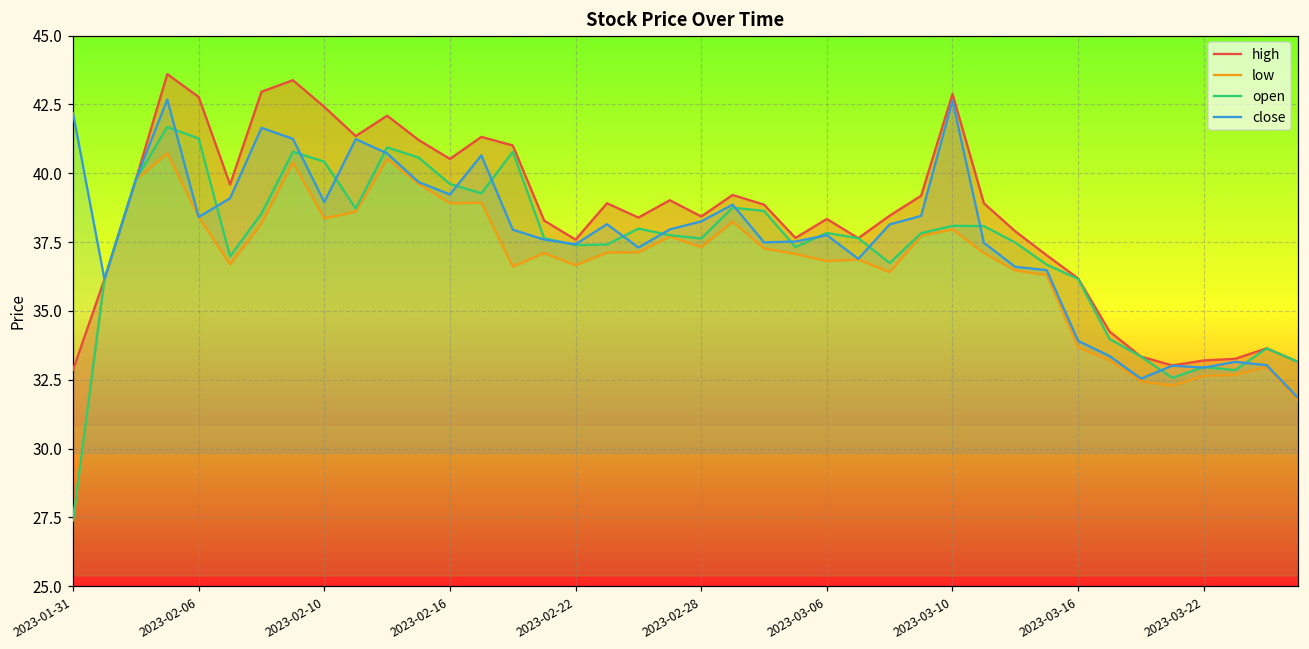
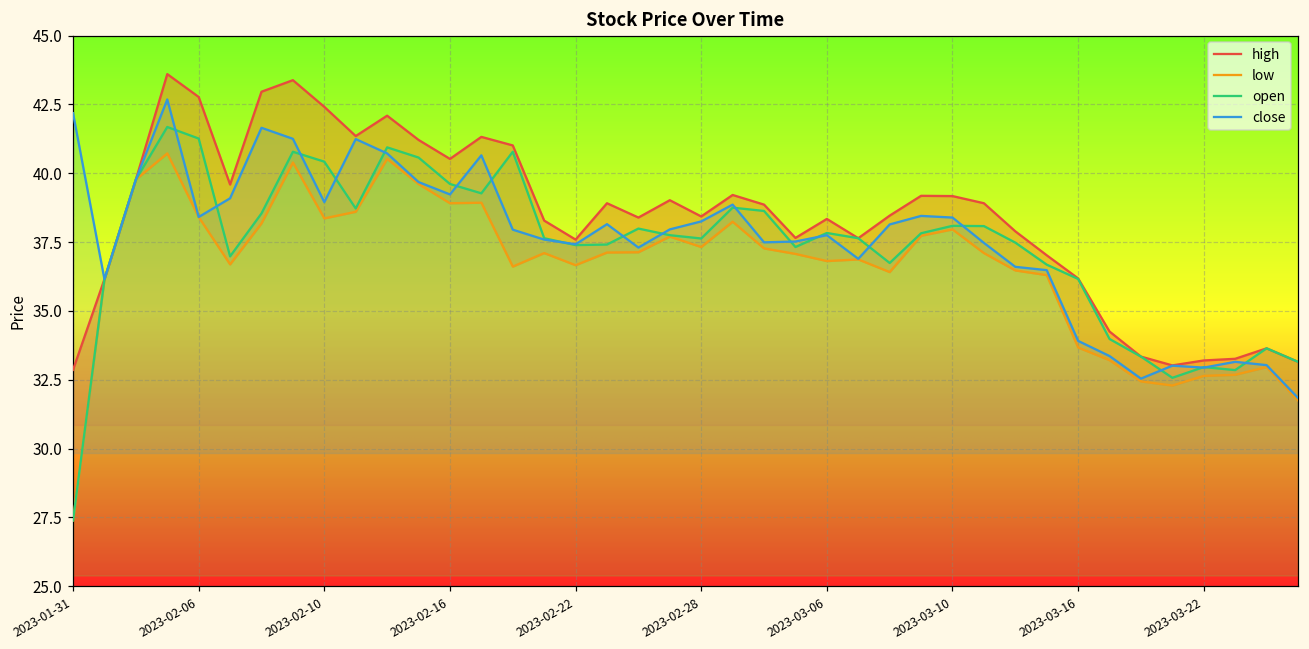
high, 2023-03-10: 42.9 -> 39.2
close, 2023-03-10: 42.6 -> 38.4
